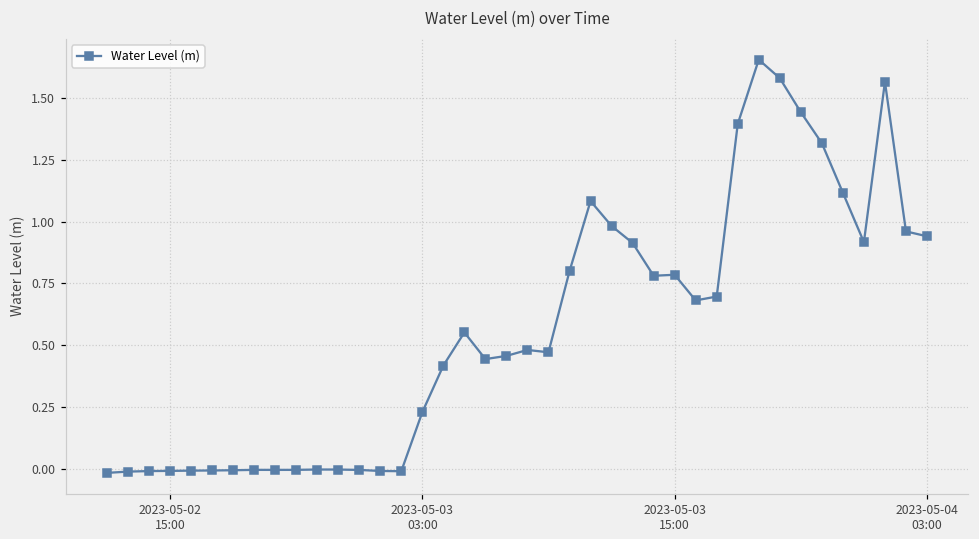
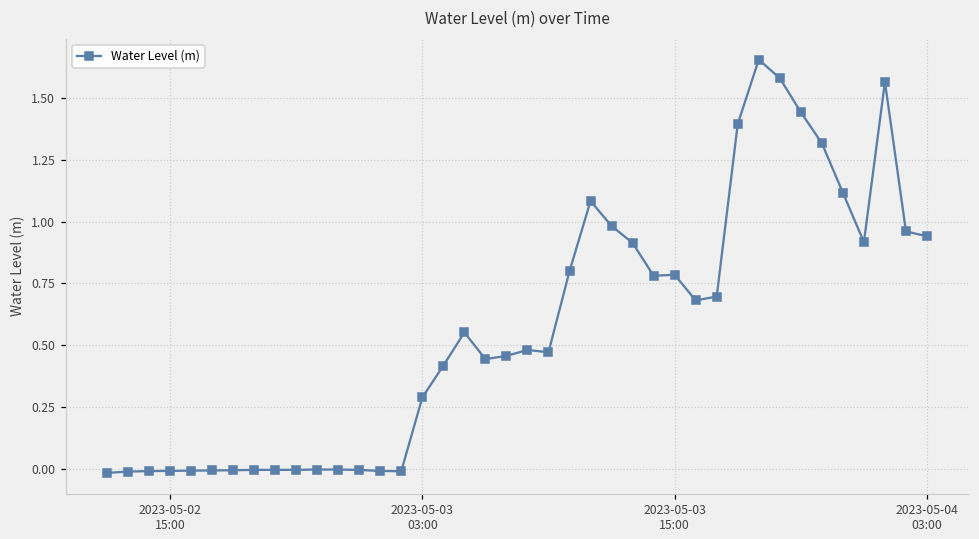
2023-05-03 03:00: 0.23 -> 0.29
